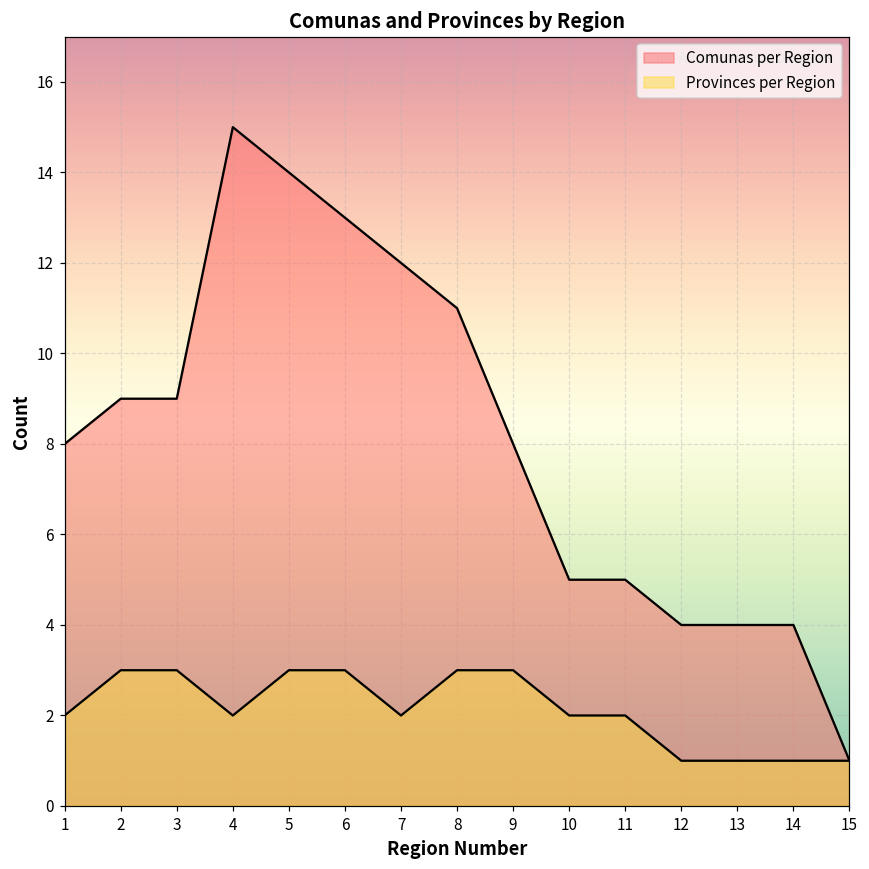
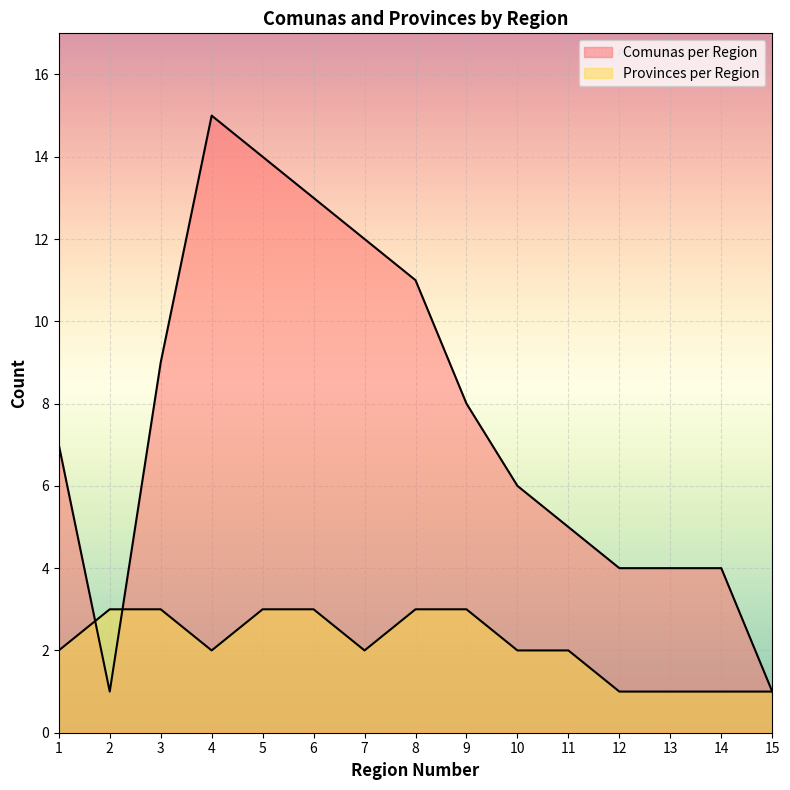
Comunas per Region, 1: 8 -> 7
Comunas per Region, 2: 9 -> 1
Comunas per Region, 10: 5 -> 6
